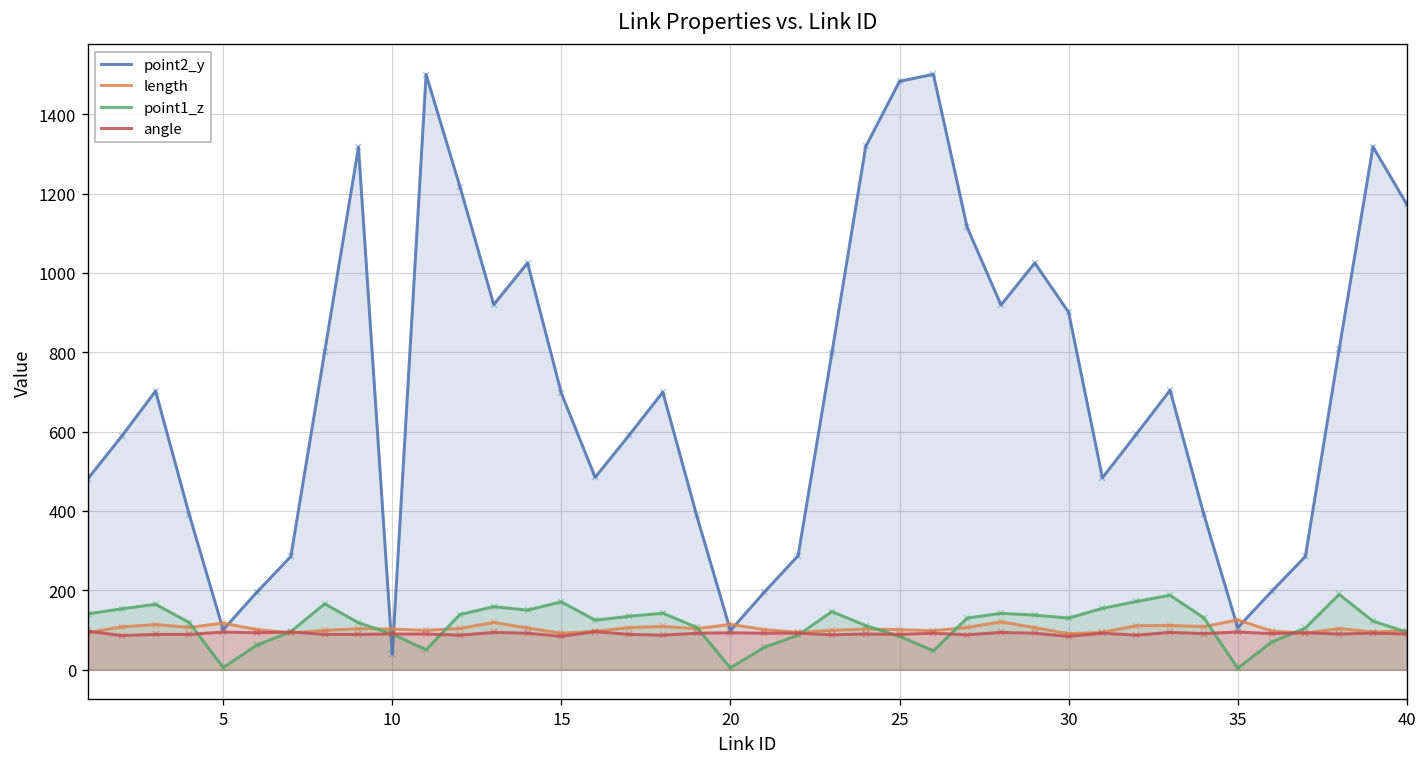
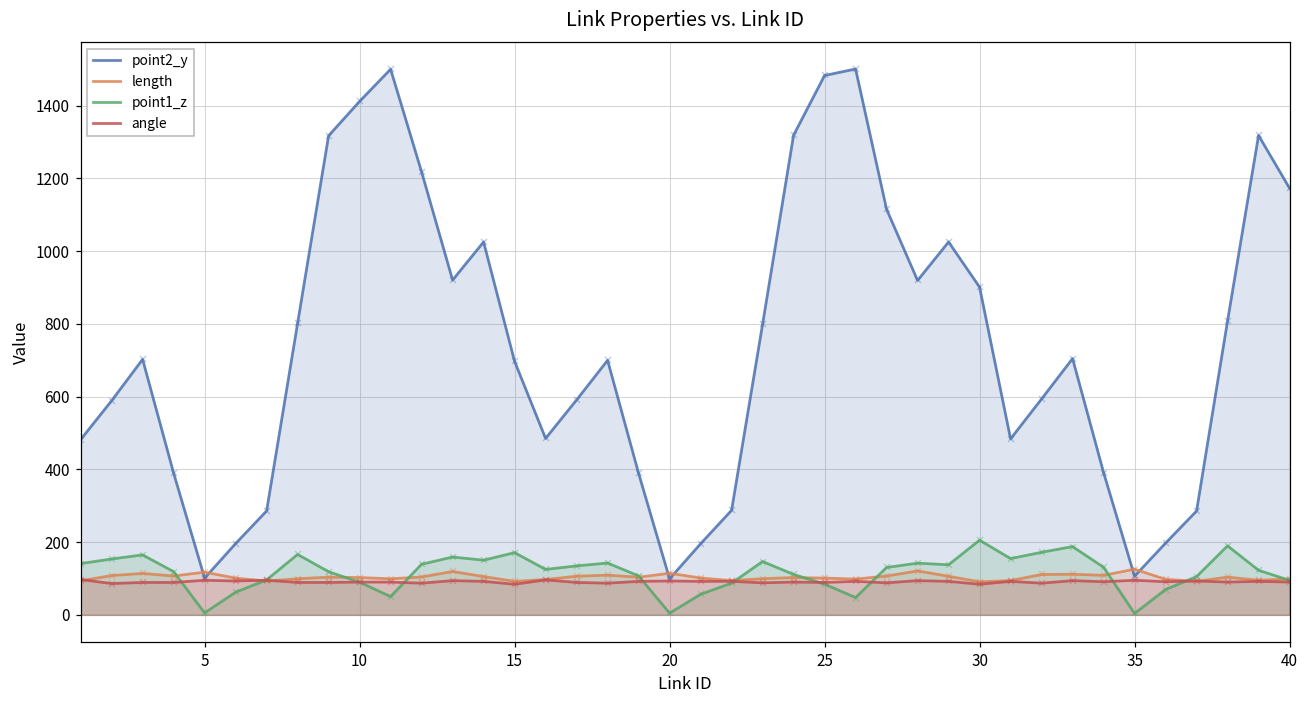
point2_y, 10: 40 -> 1410
point1_z, 30: 130 -> 210
